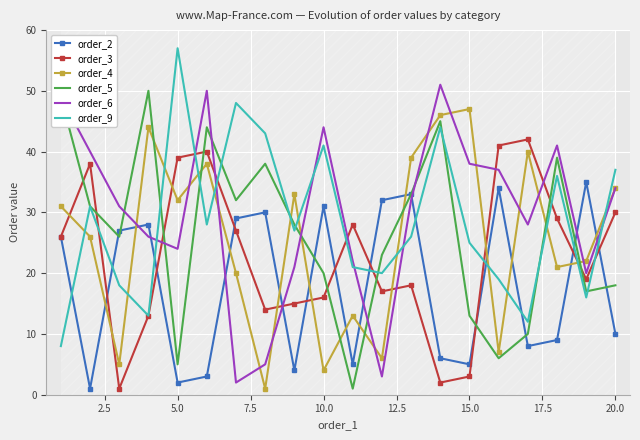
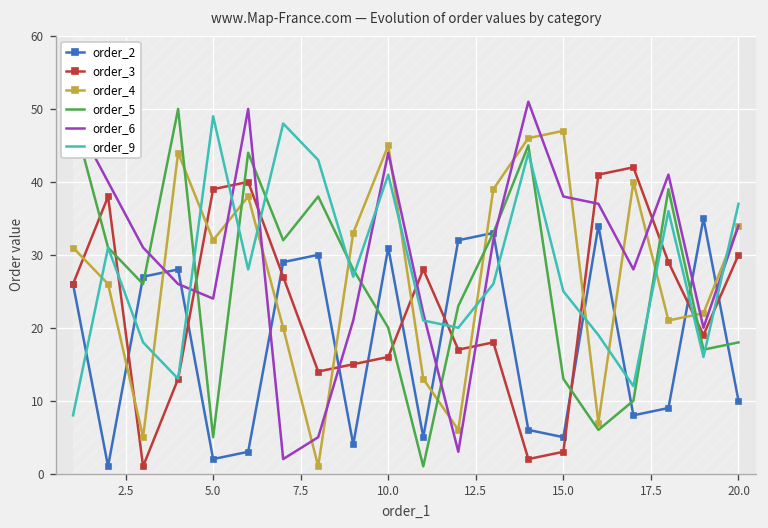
order_9, 5.0: 57 -> 49
order_4, 10.0: 4 -> 45
